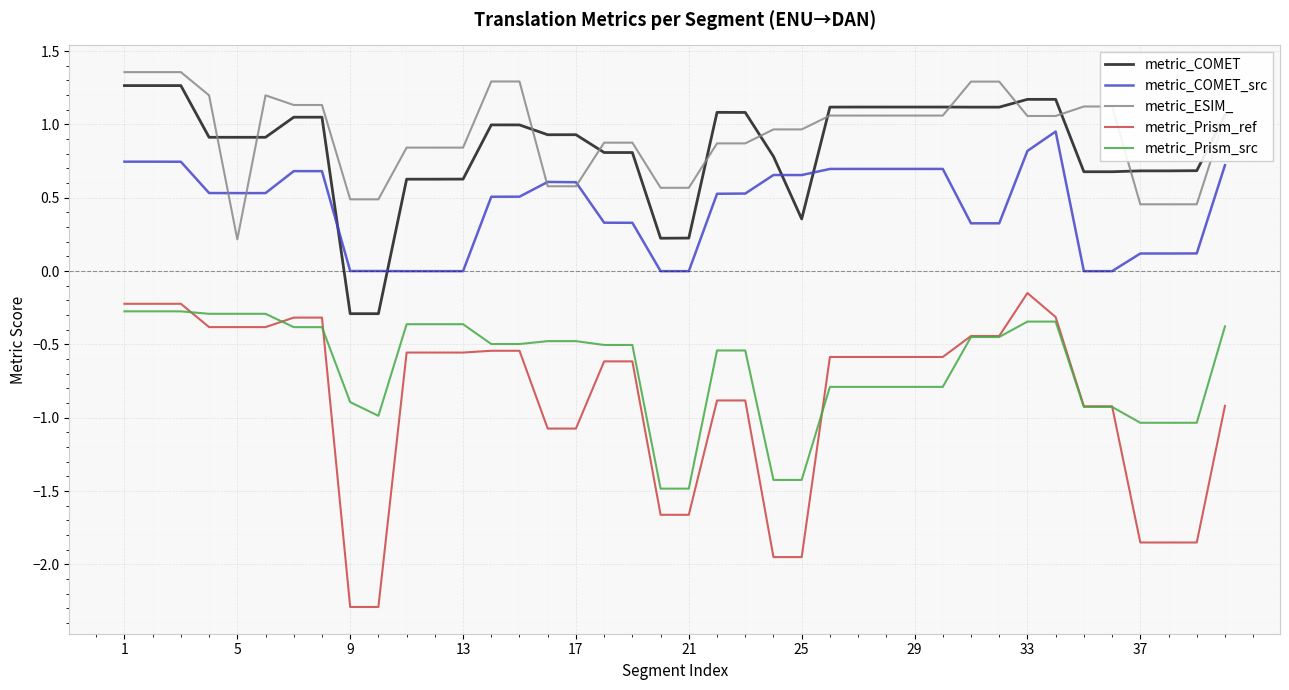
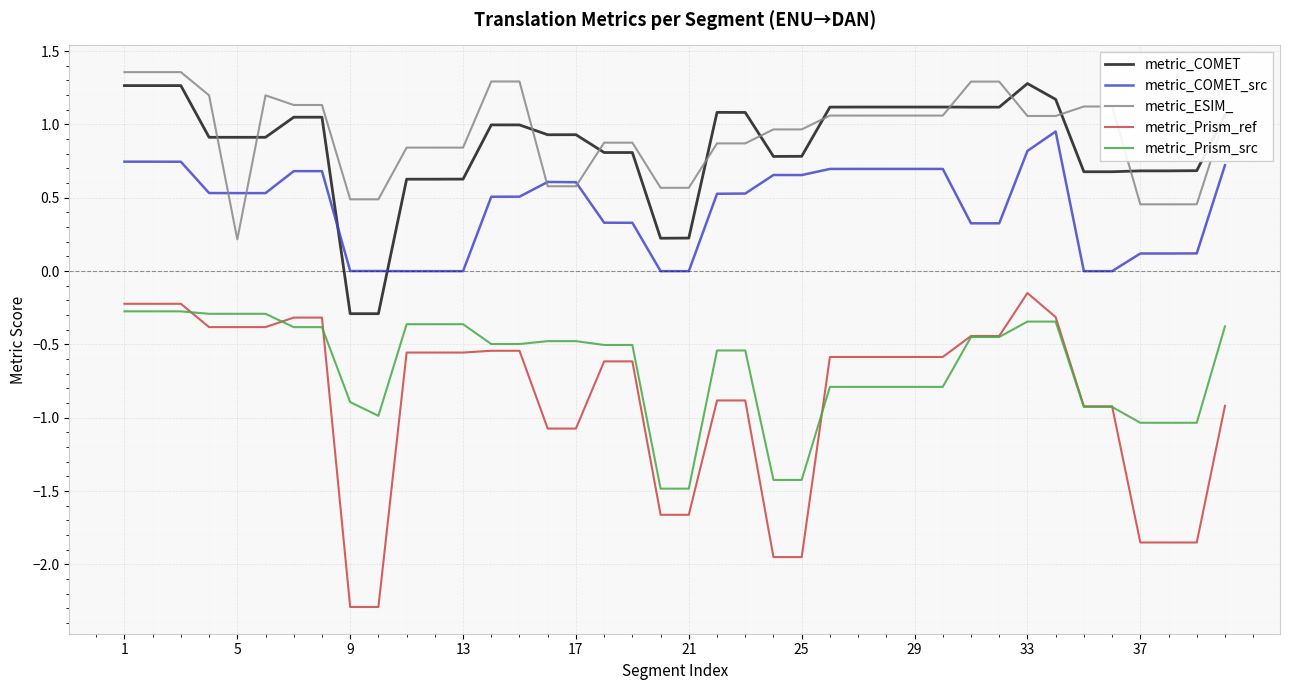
metric_COMET, 25: 0.36 -> 0.78
metric_COMET, 33: 1.17 -> 1.28
